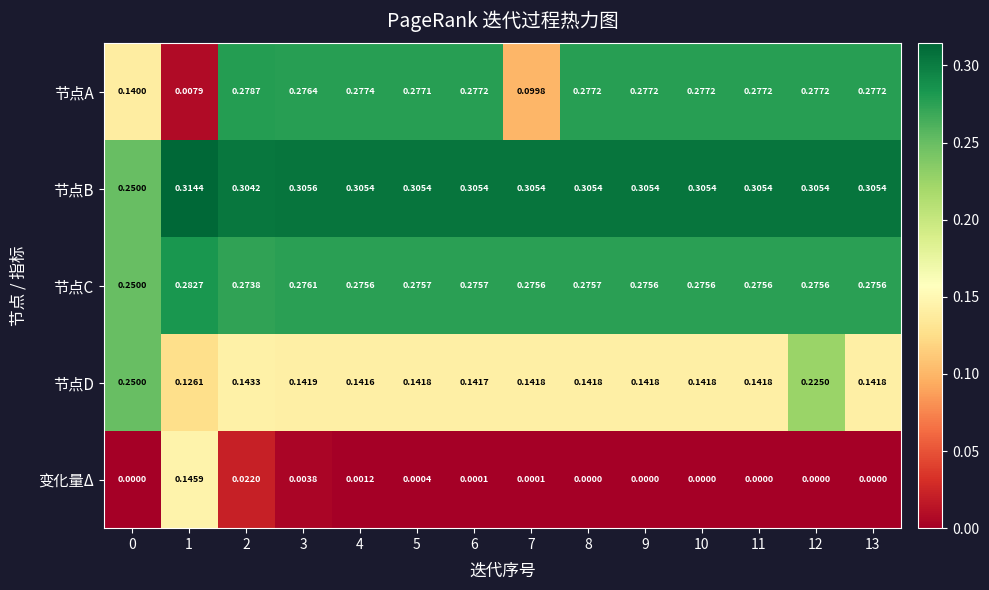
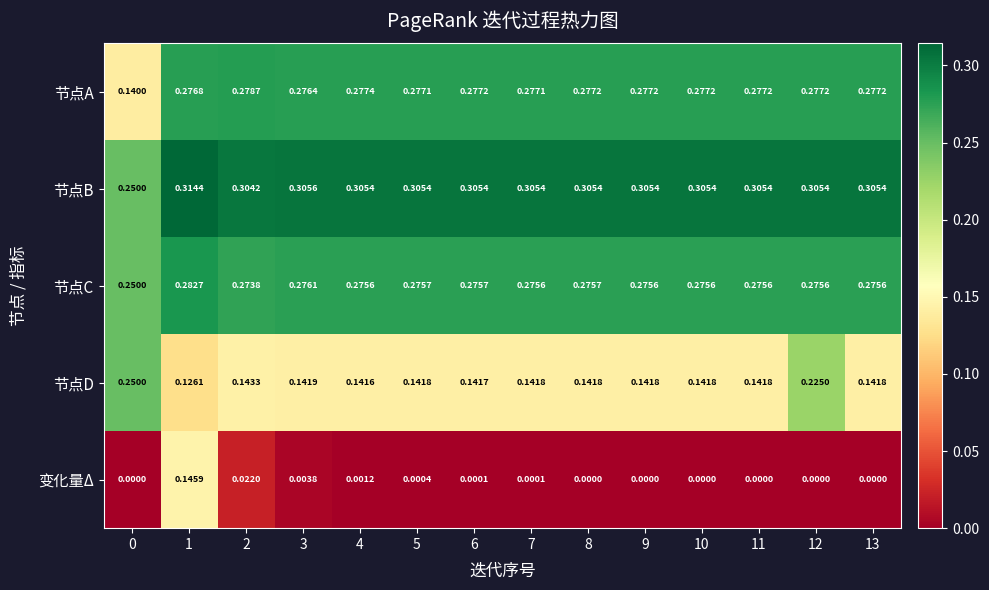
节点A, 1: 0.0079 -> 0.2768
节点A, 7: 0.0998 -> 0.2771
